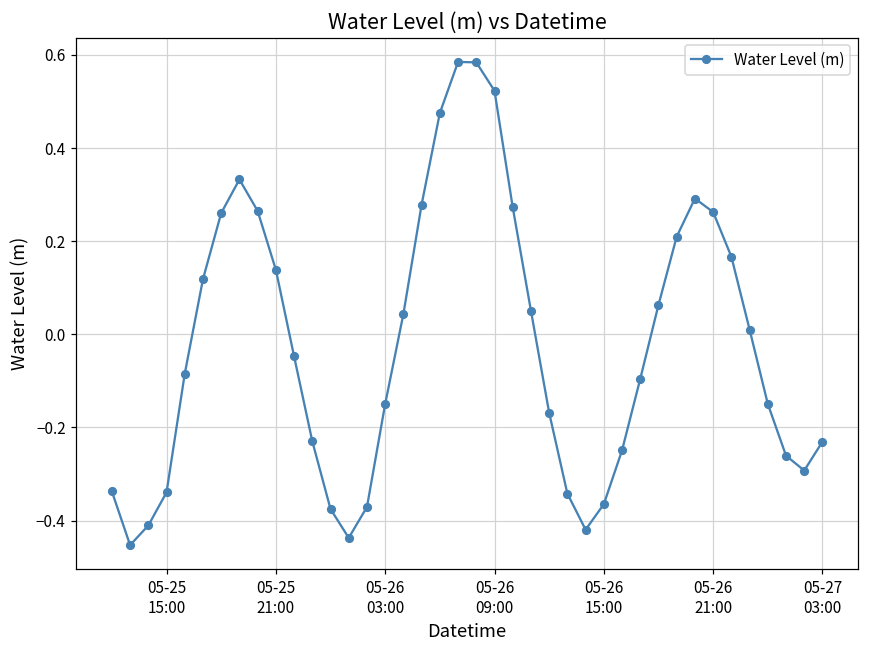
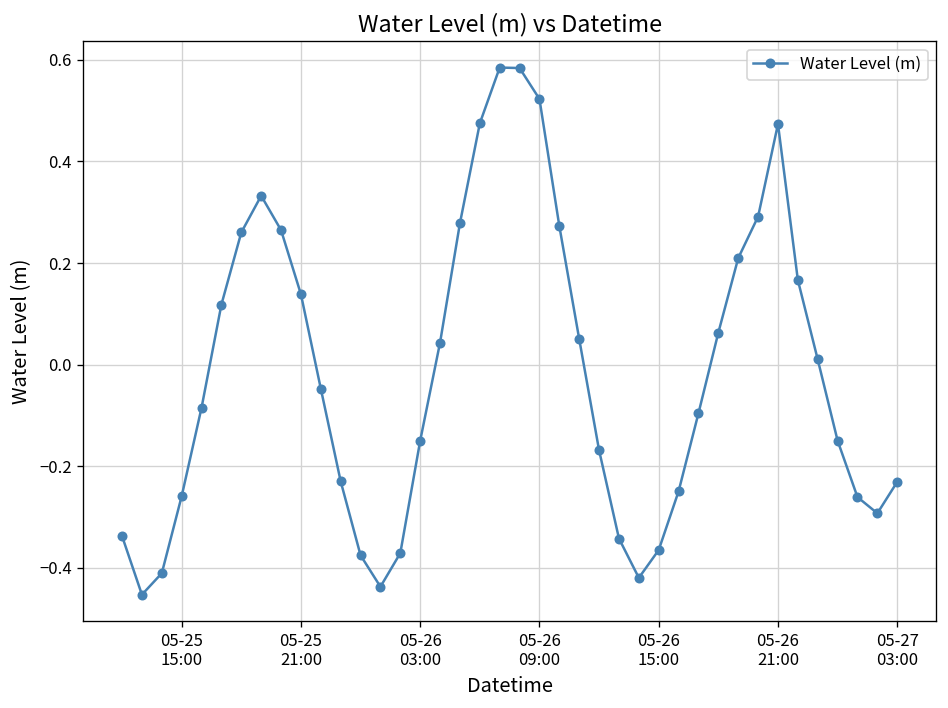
05-25 15:00: -0.34 -> -0.26
05-26 21:00: 0.26 -> 0.47
